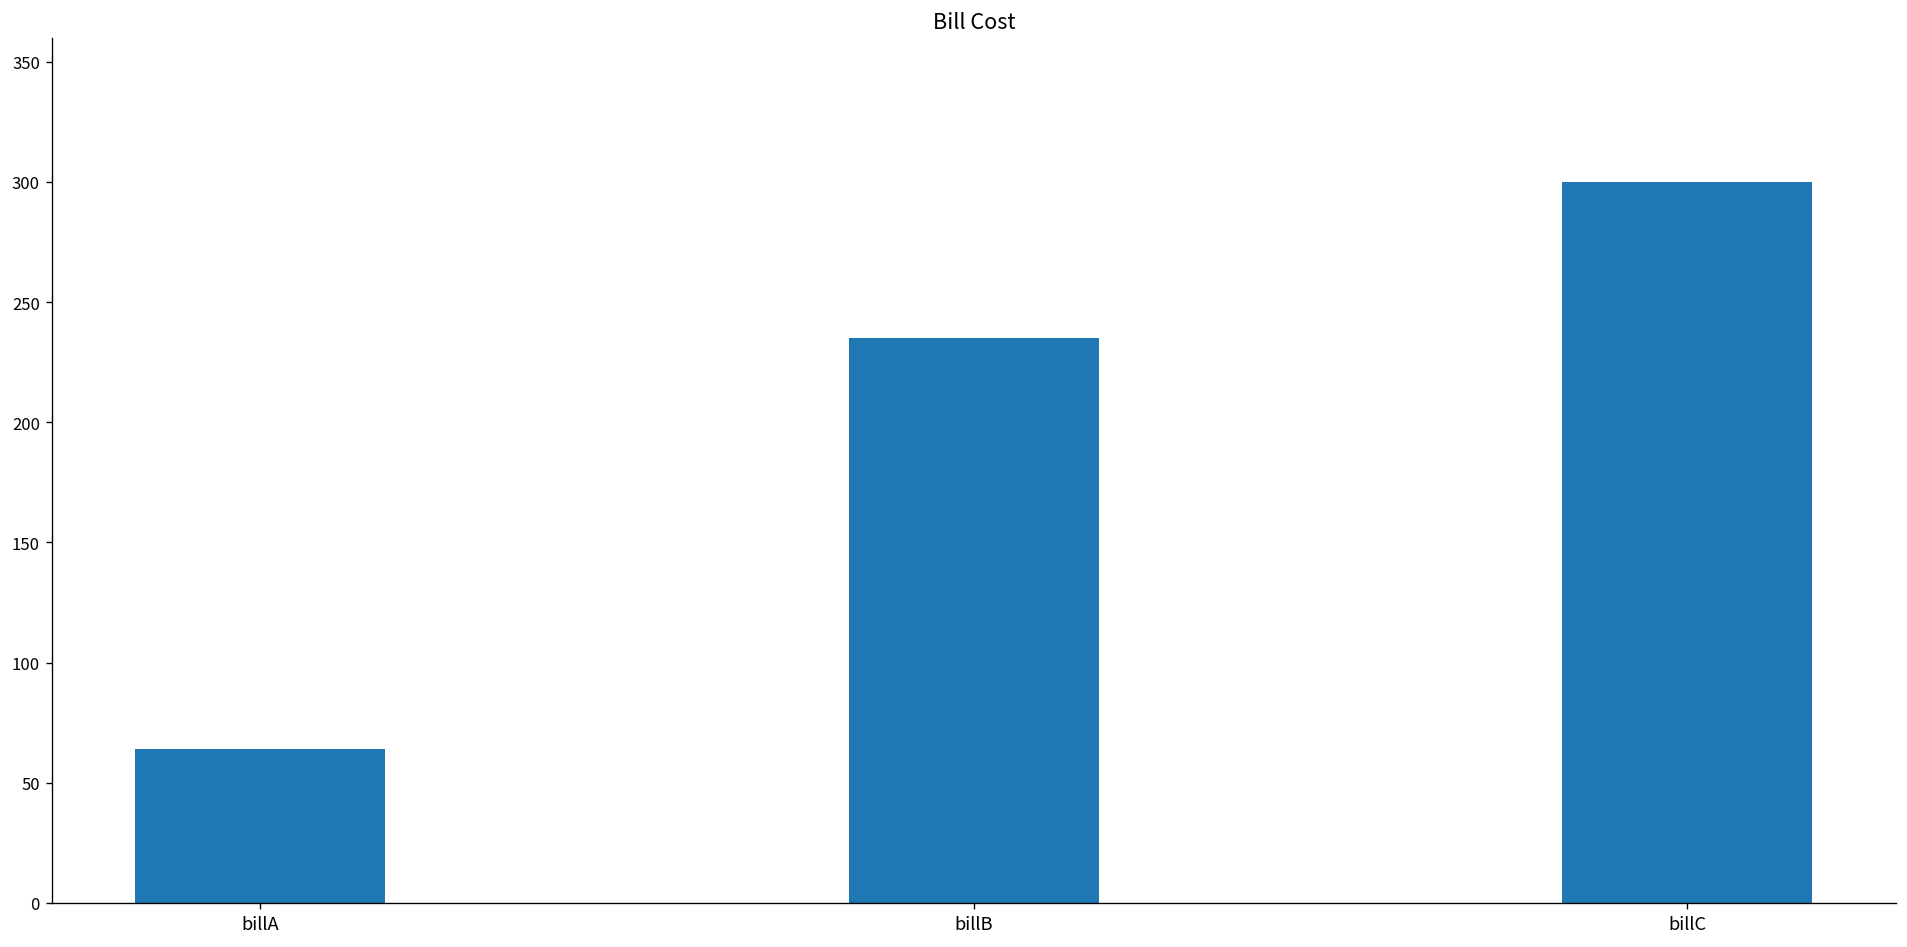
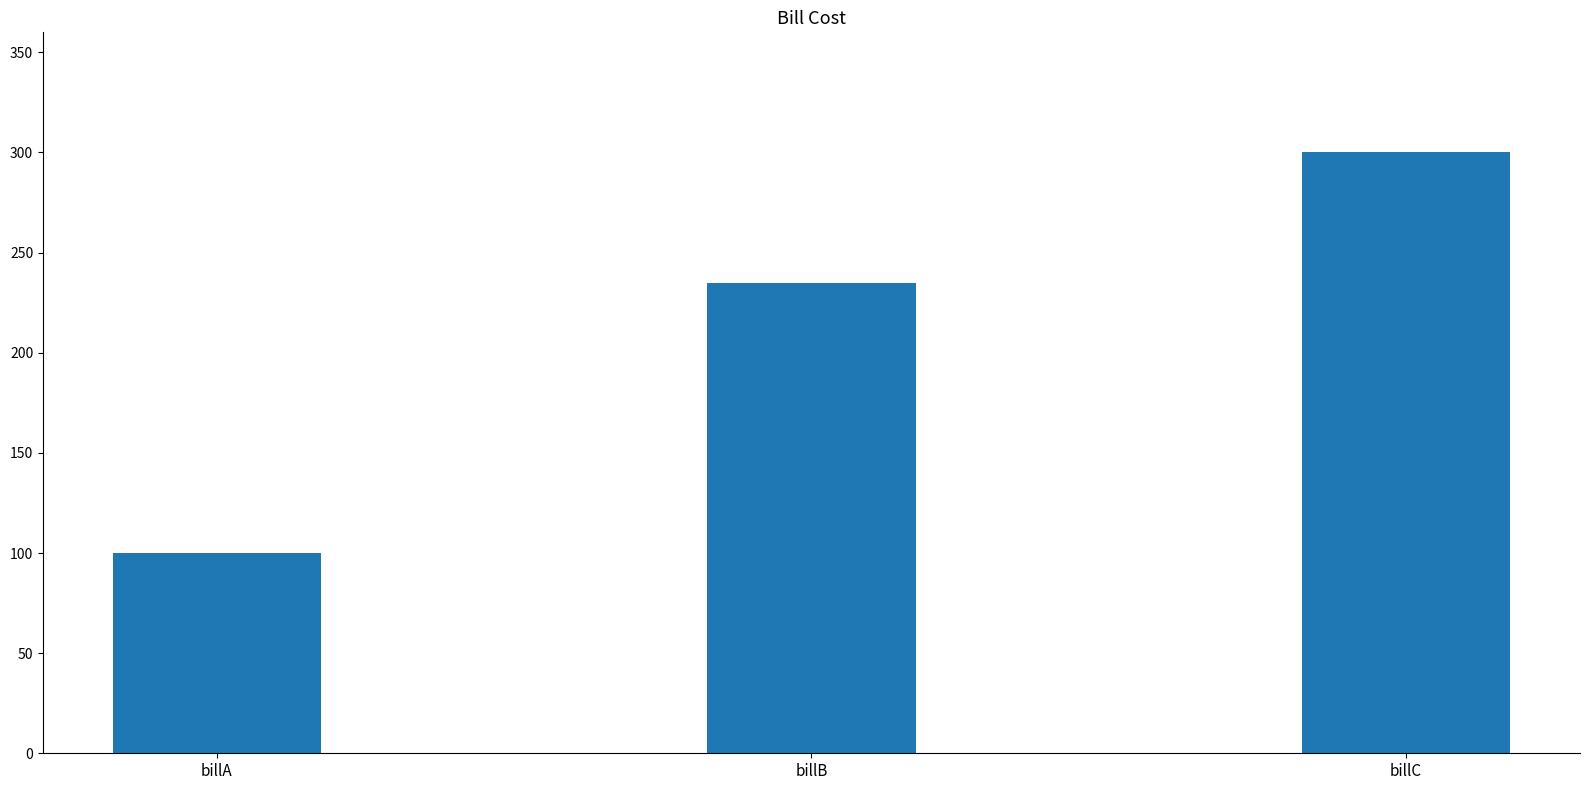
billA: 64 -> 100
